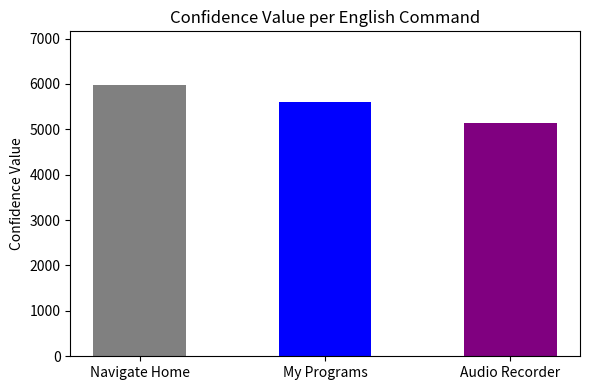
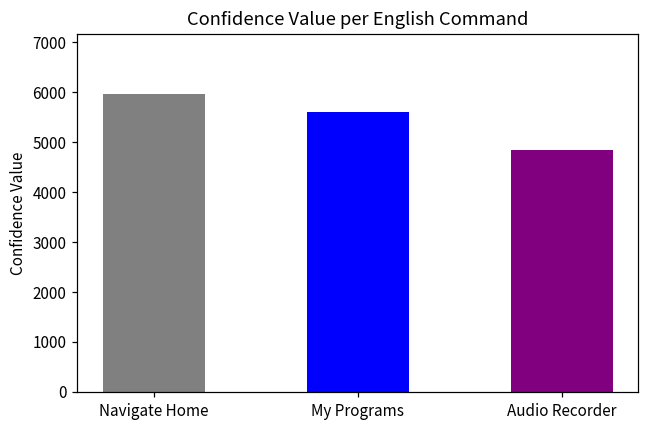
Audio Recorder: 5100 -> 4800
